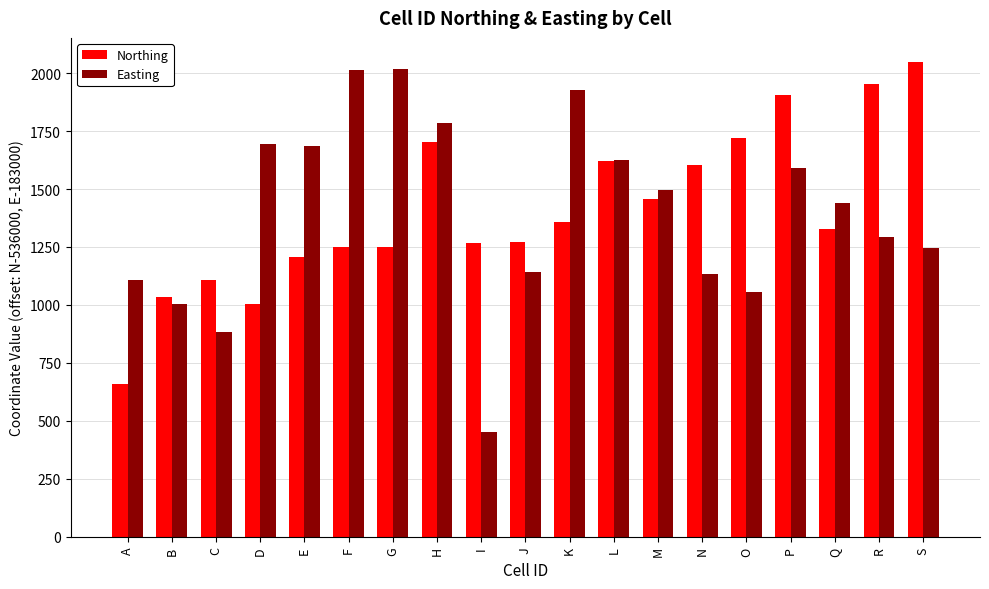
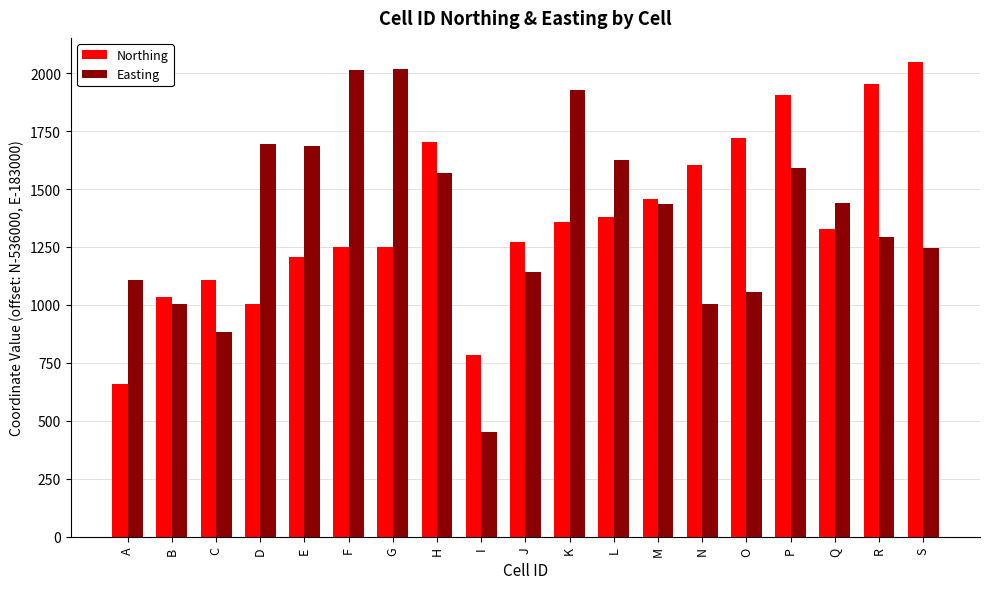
Easting, H: 1780 -> 1570
Northing, I: 1270 -> 780
Northing, L: 1620 -> 1380
Easting, M: 1500 -> 1440
Easting, N: 1130 -> 1000
